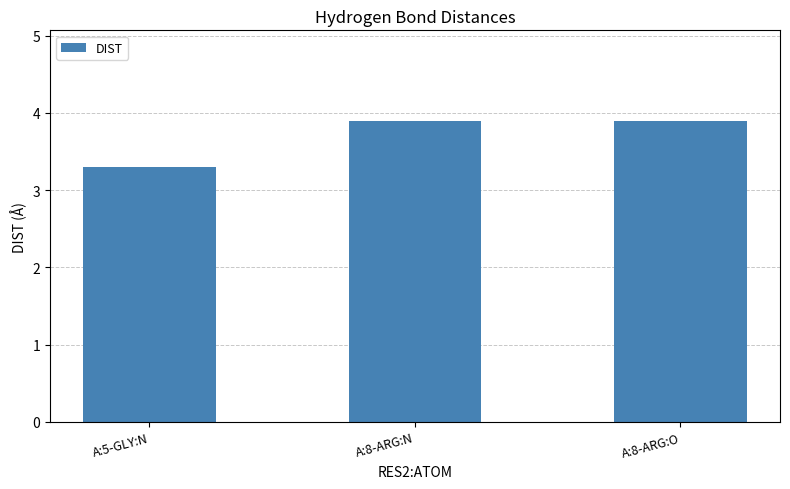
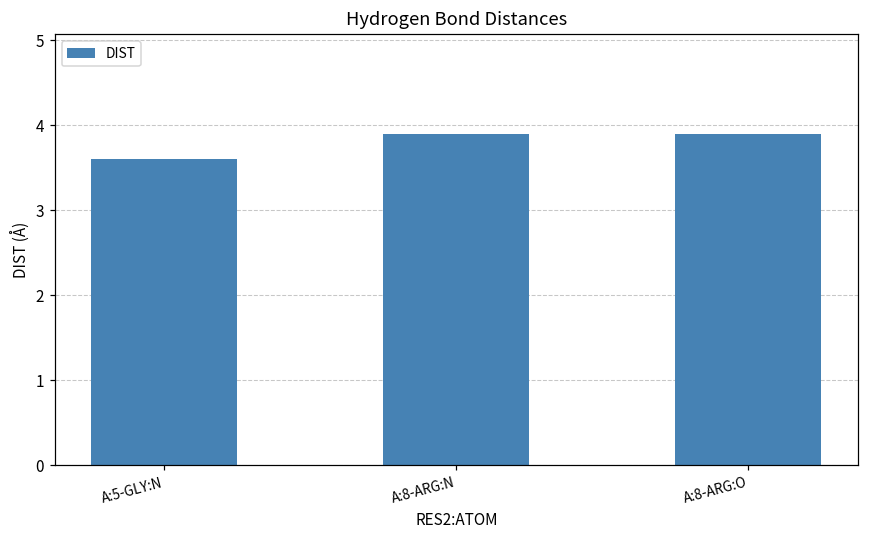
A:5-GLY:N: 3.3 -> 3.6
